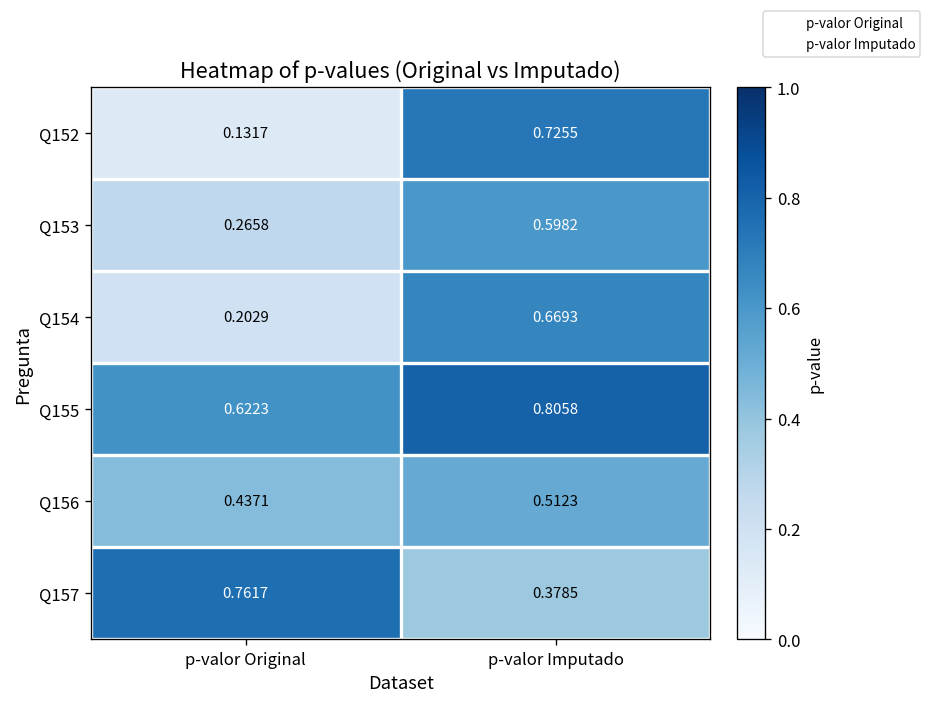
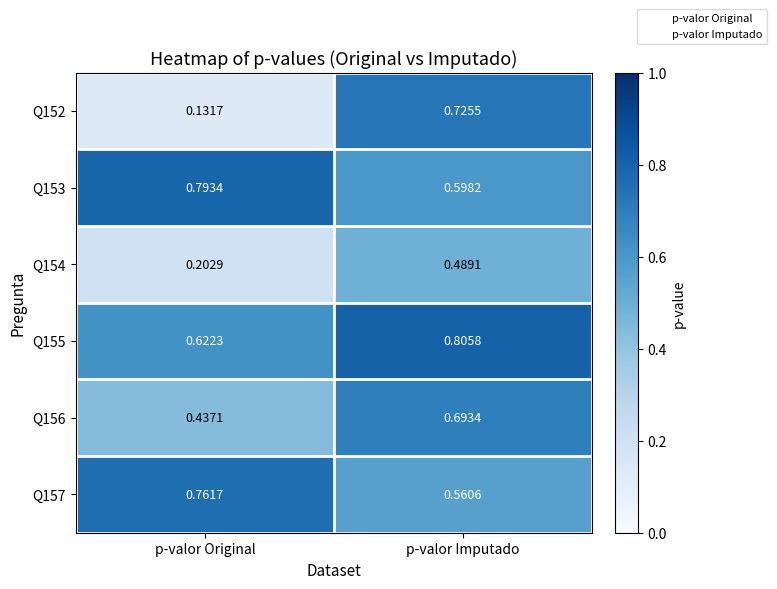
Q153, p-valor Original: 0.2658 -> 0.7934
Q154, p-valor Imputado: 0.6693 -> 0.4891
Q156, p-valor Imputado: 0.5123 -> 0.6934
Q157, p-valor Imputado: 0.3785 -> 0.5606
